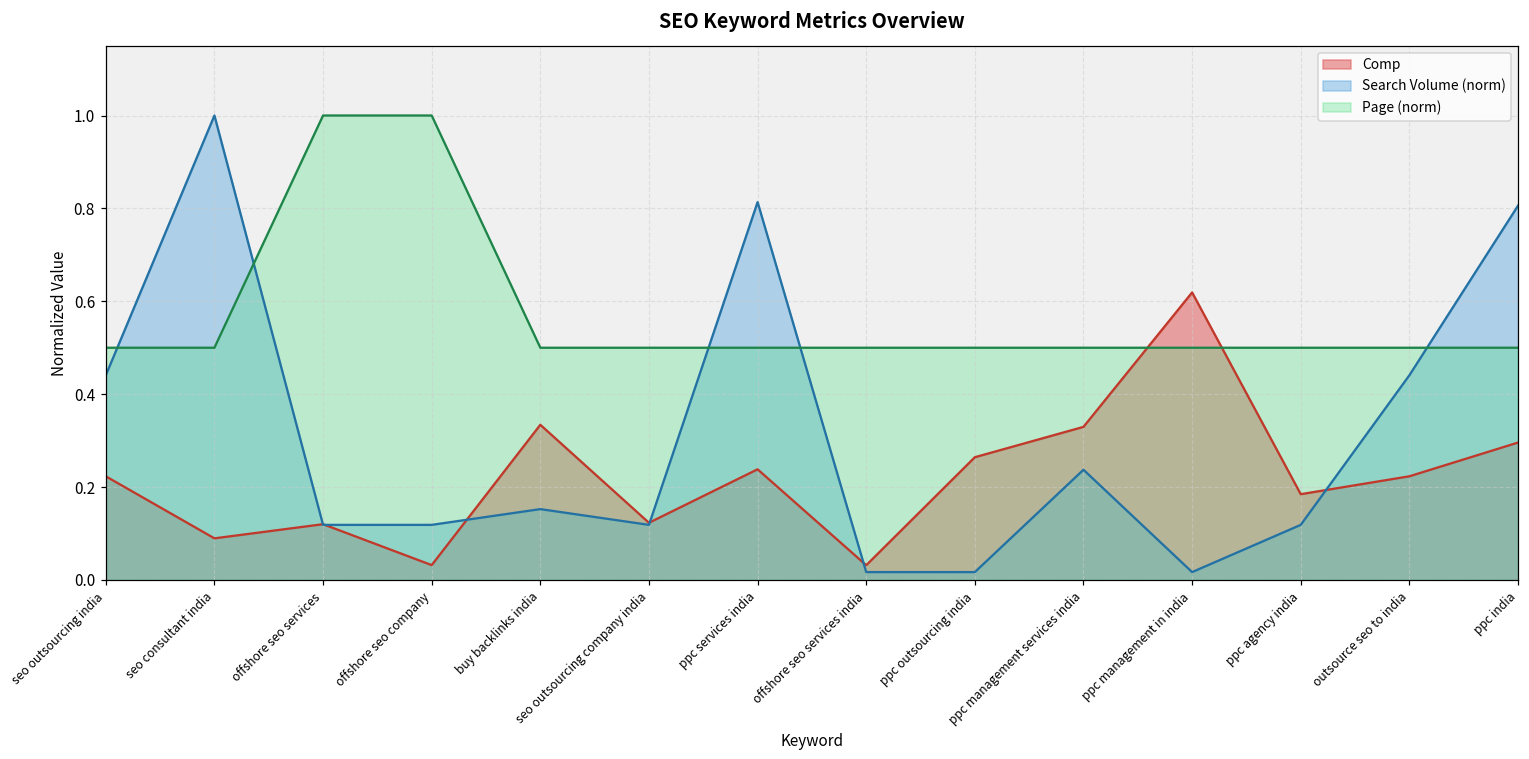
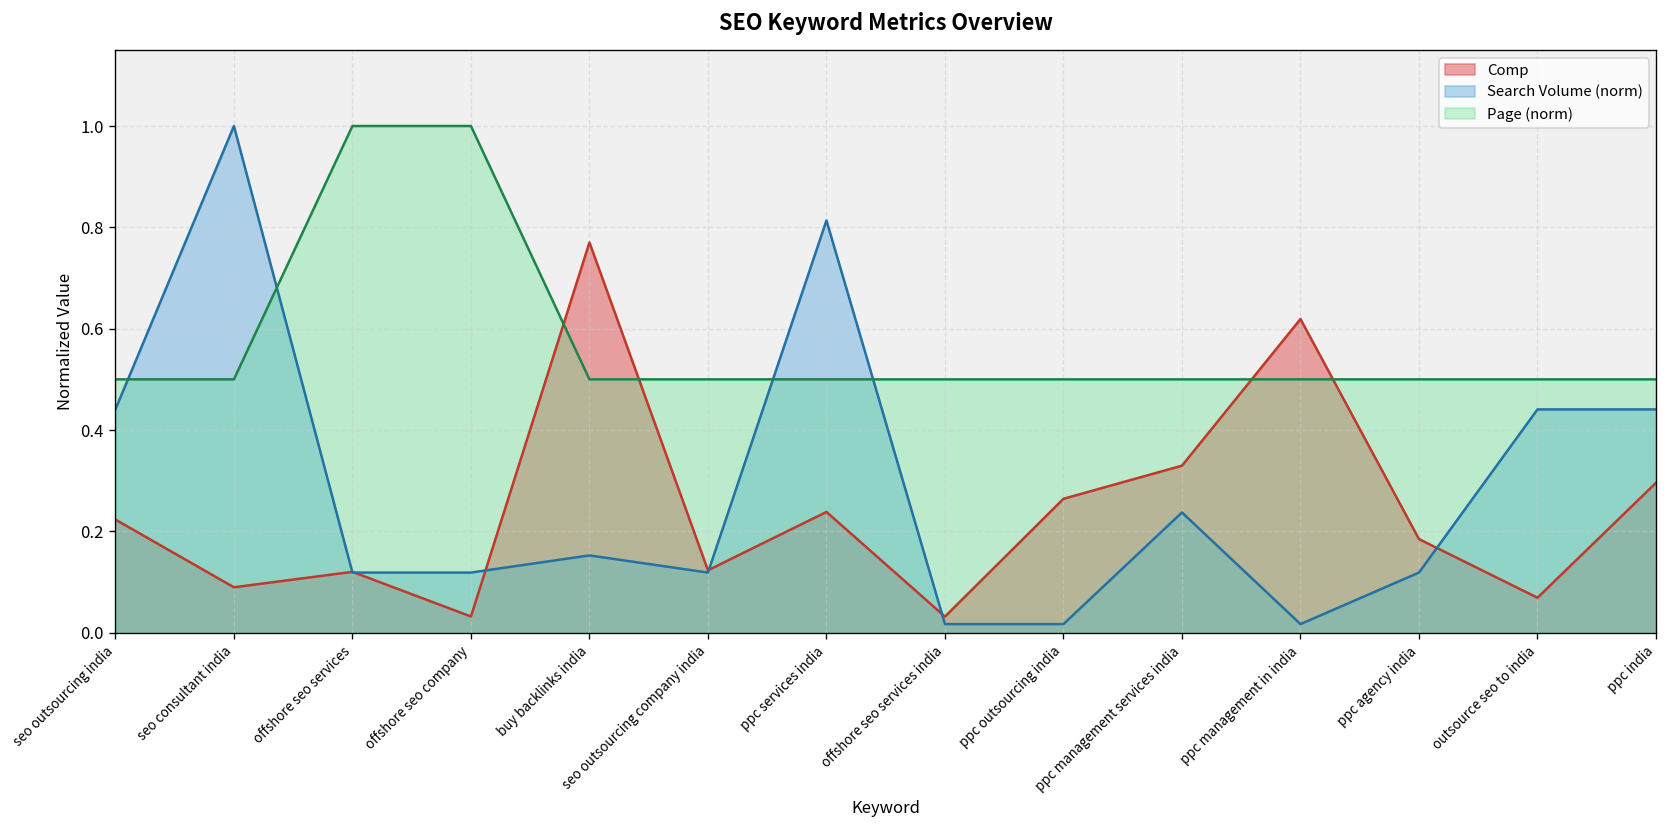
Comp, buy backlinks india: 0.33 -> 0.77
Comp, outsource seo to india: 0.22 -> 0.07
Search Volume (norm), ppc india: 0.81 -> 0.44
